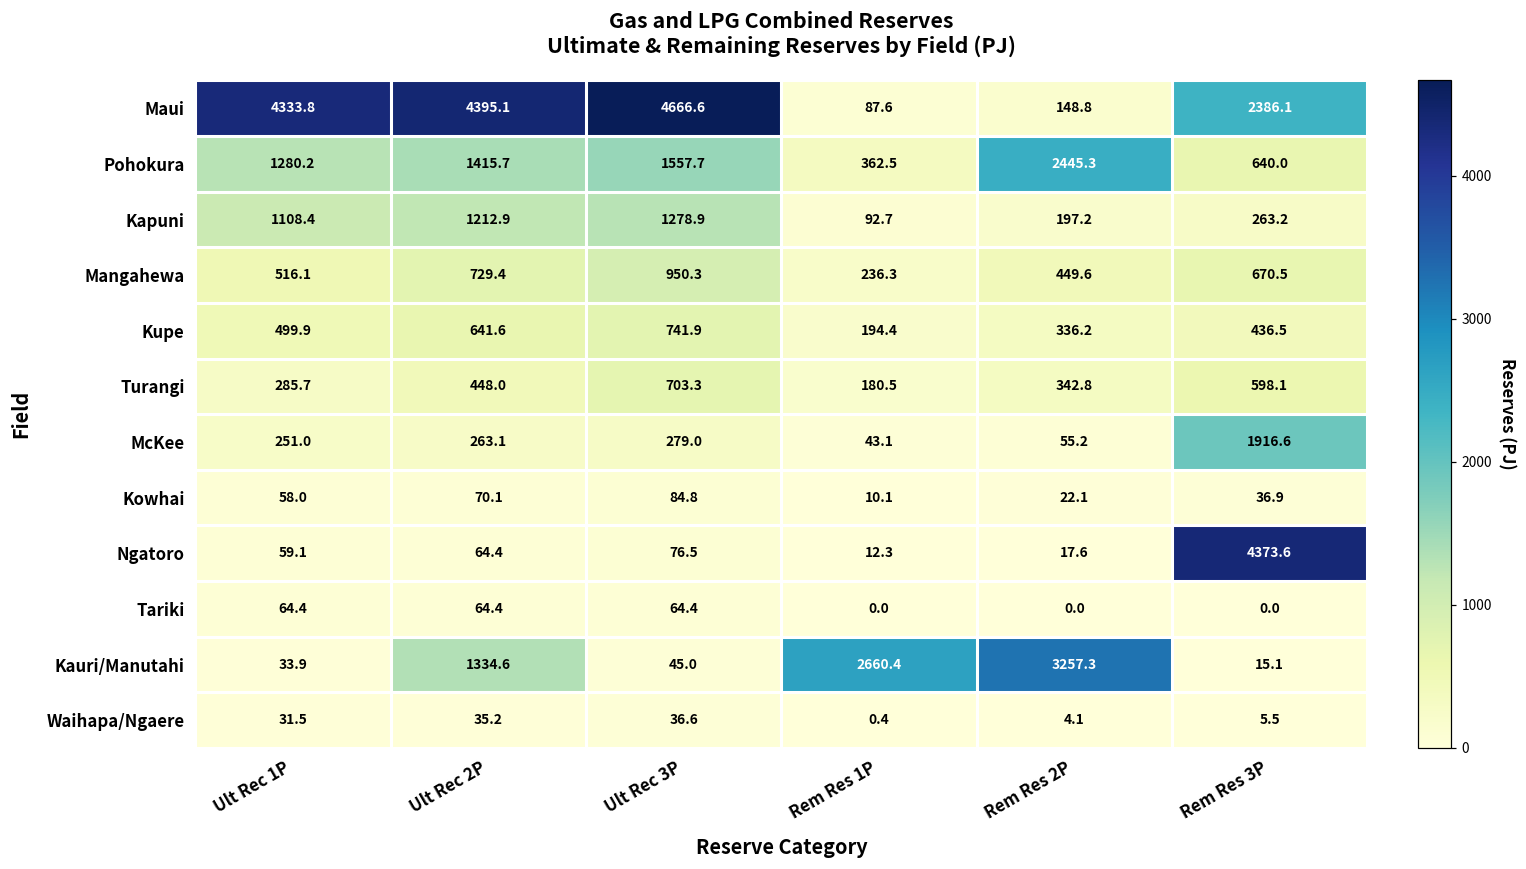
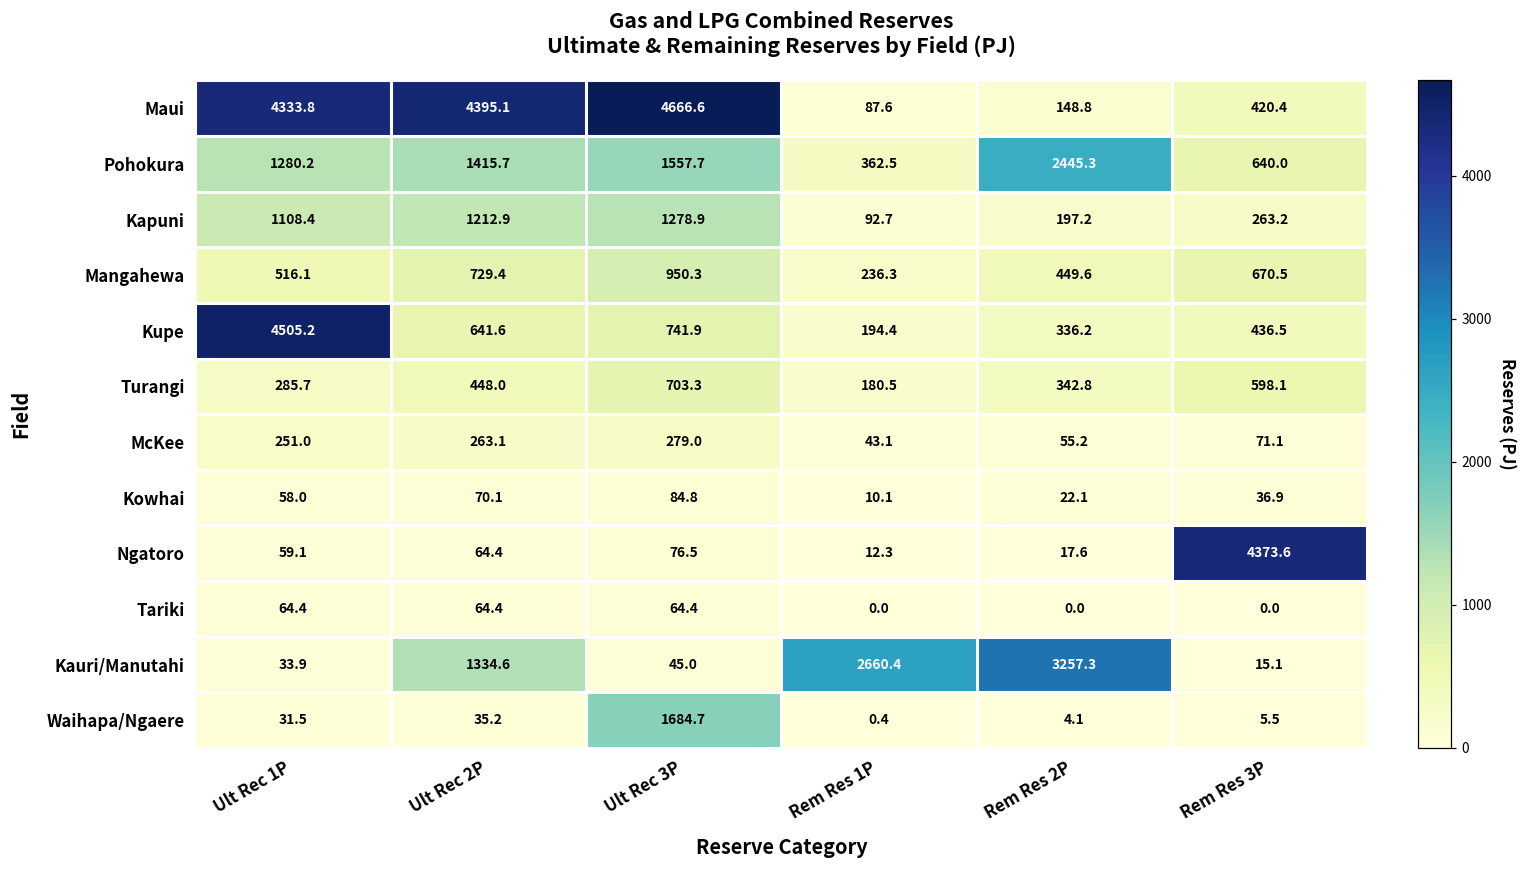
Maui, Rem Res 3P: 2386.1 -> 420.4
Kupe, Ult Rec 1P: 499.9 -> 4505.2
McKee, Rem Res 3P: 1916.6 -> 71.1
Waihapa/Ngaere, Ult Rec 3P: 36.6 -> 1684.7
